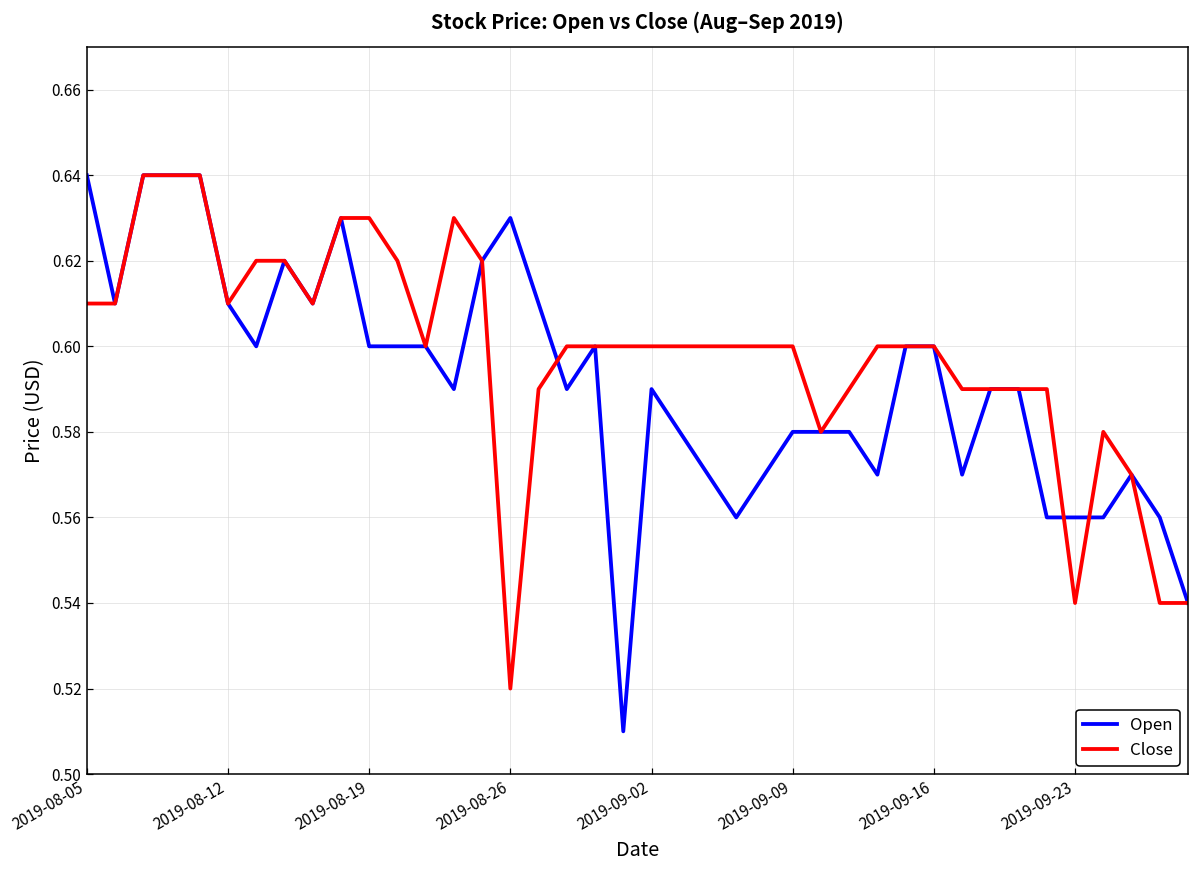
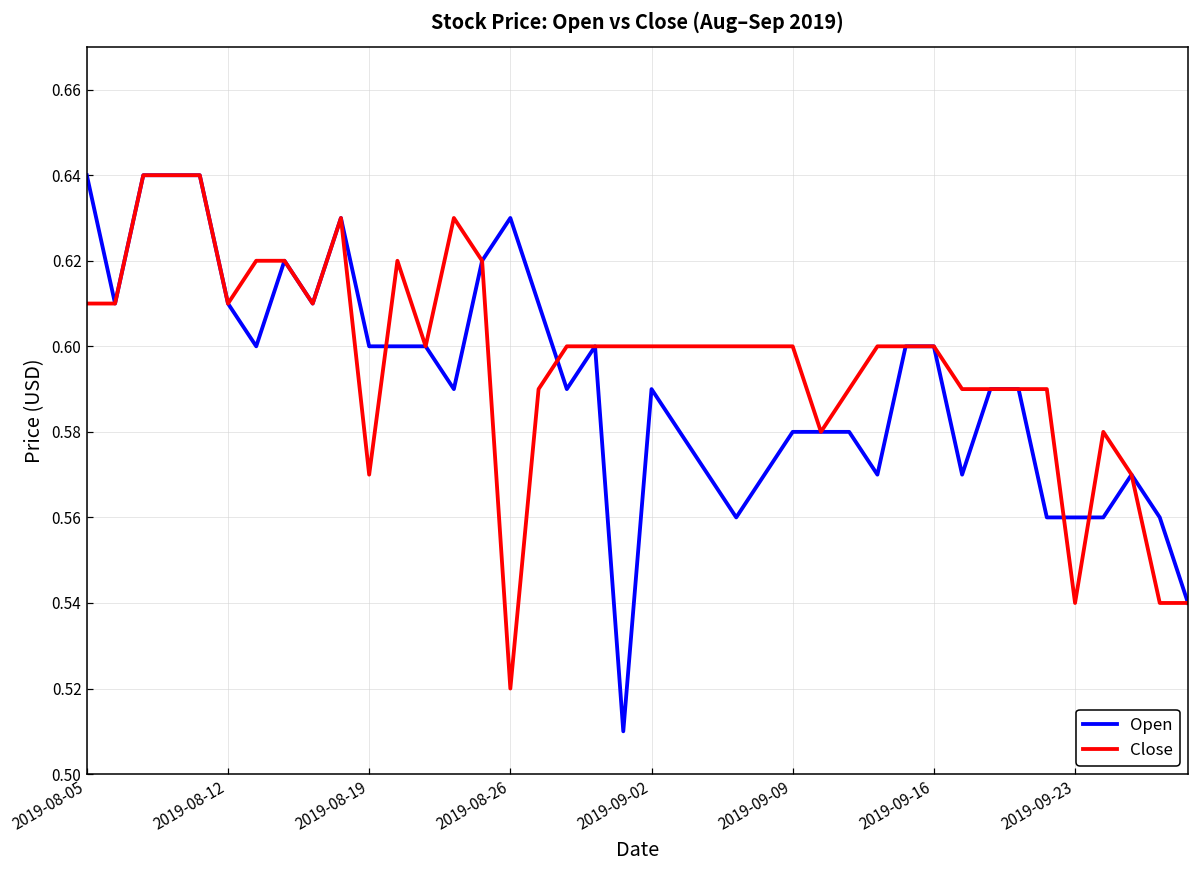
Close, 2019-08-19: 0.63 -> 0.57
